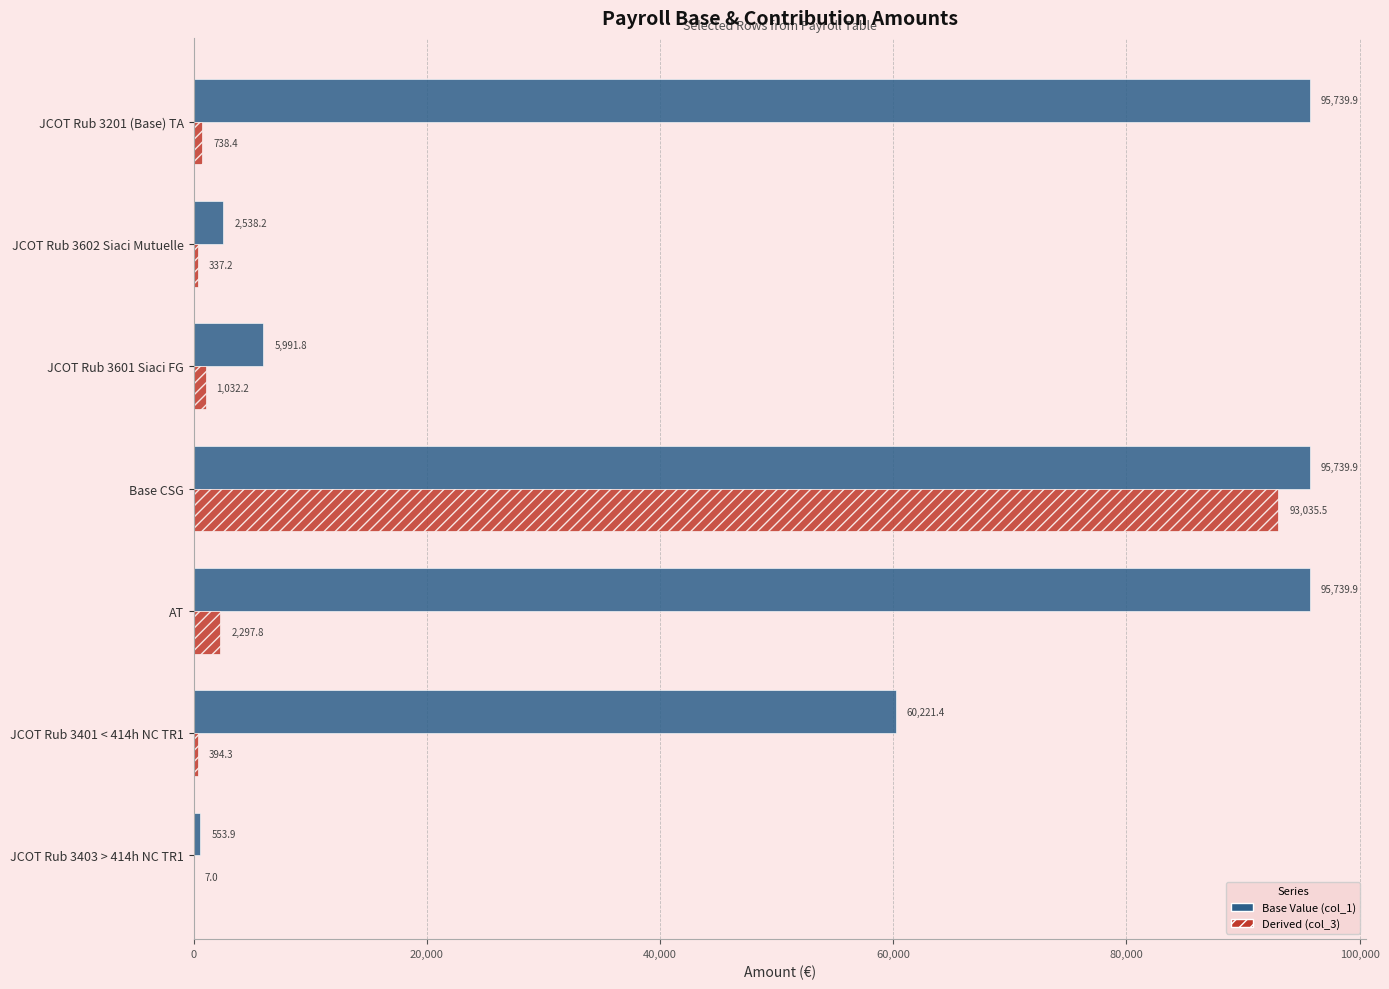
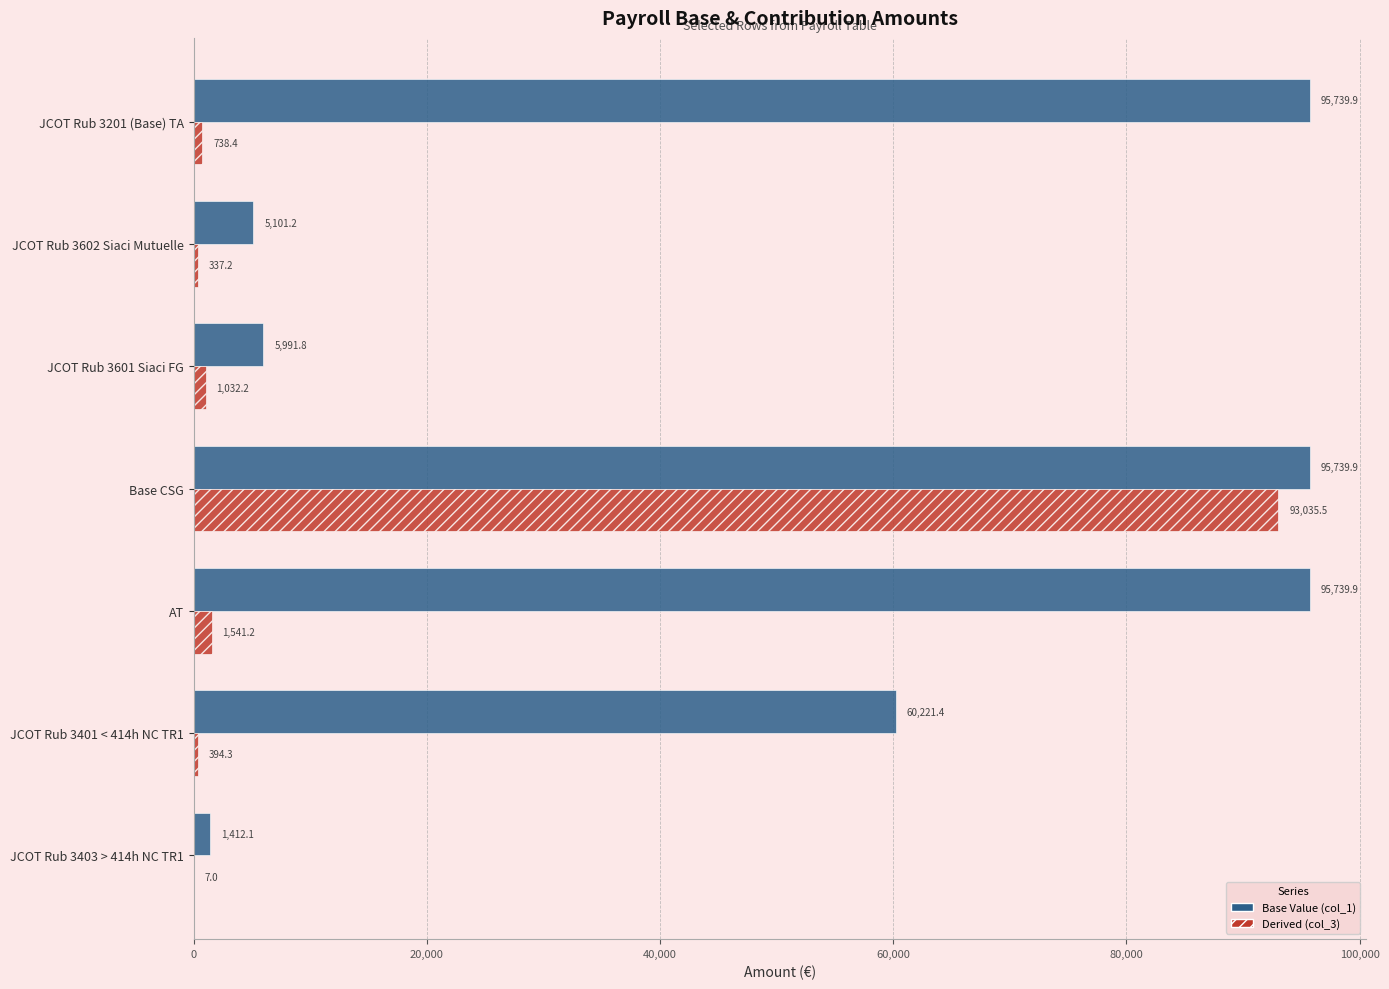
Base Value (col_1), JCOT Rub 3602 Siaci Mutuelle: 2,538.2 -> 5,101.2
Derived (col_3), AT: 2,297.8 -> 1,541.2
Base Value (col_1), JCOT Rub 3403 > 414h NC TR1: 553.9 -> 1,412.1
